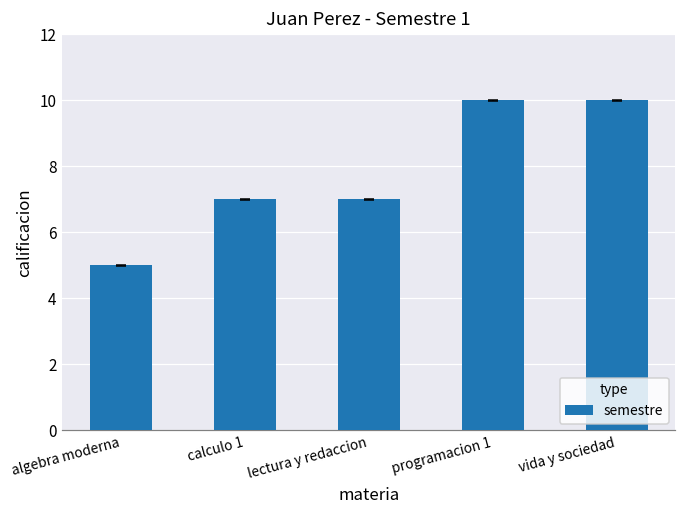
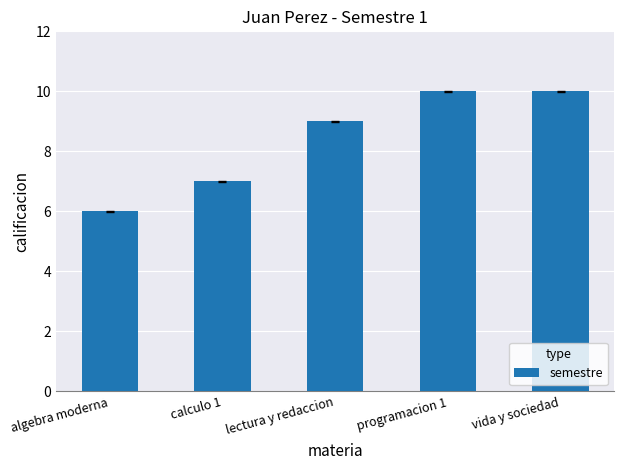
semestre, algebra moderna: 5 -> 6
semestre, lectura y redaccion: 7 -> 9
